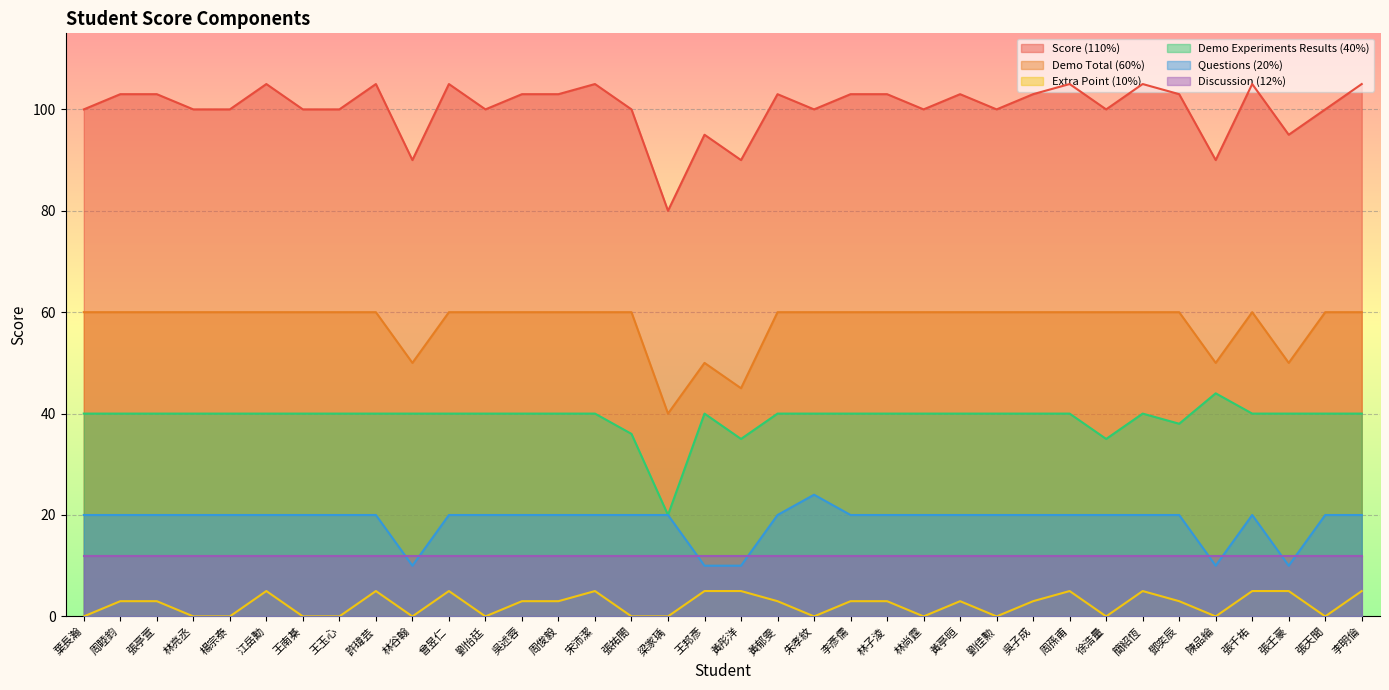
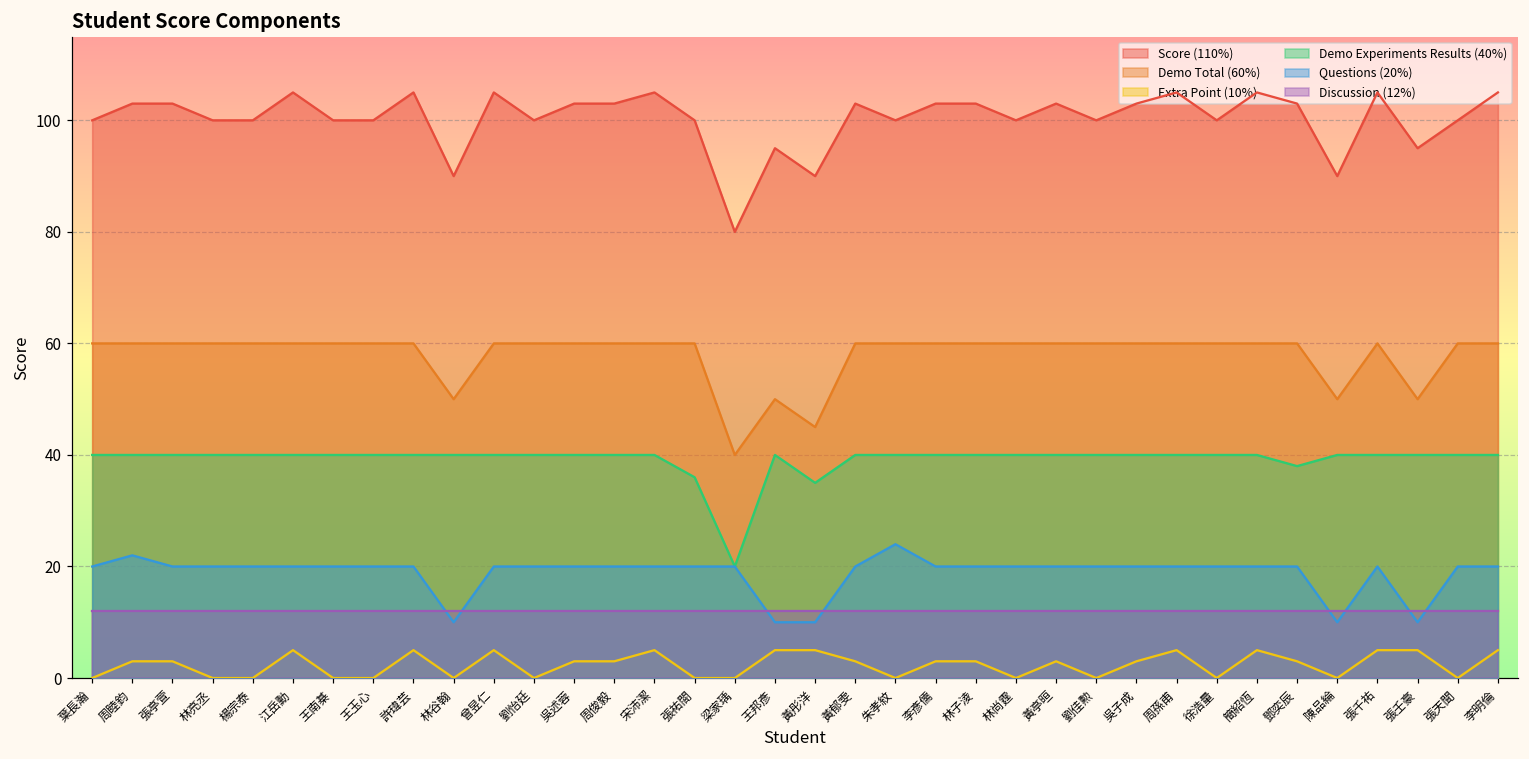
Questions (20%), 周睦鈞: 20 -> 22
Demo Experiments Results (40%), 徐浩量: 35 -> 40
Demo Experiments Results (40%), 陳品綸: 44 -> 40
